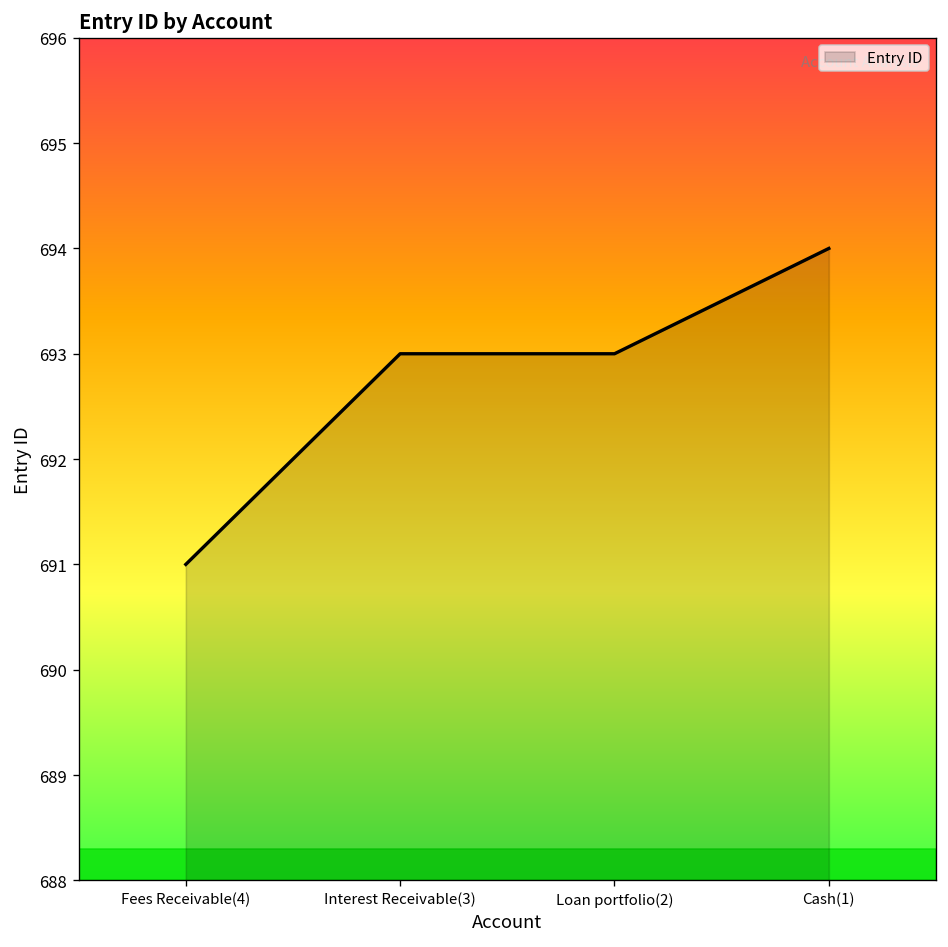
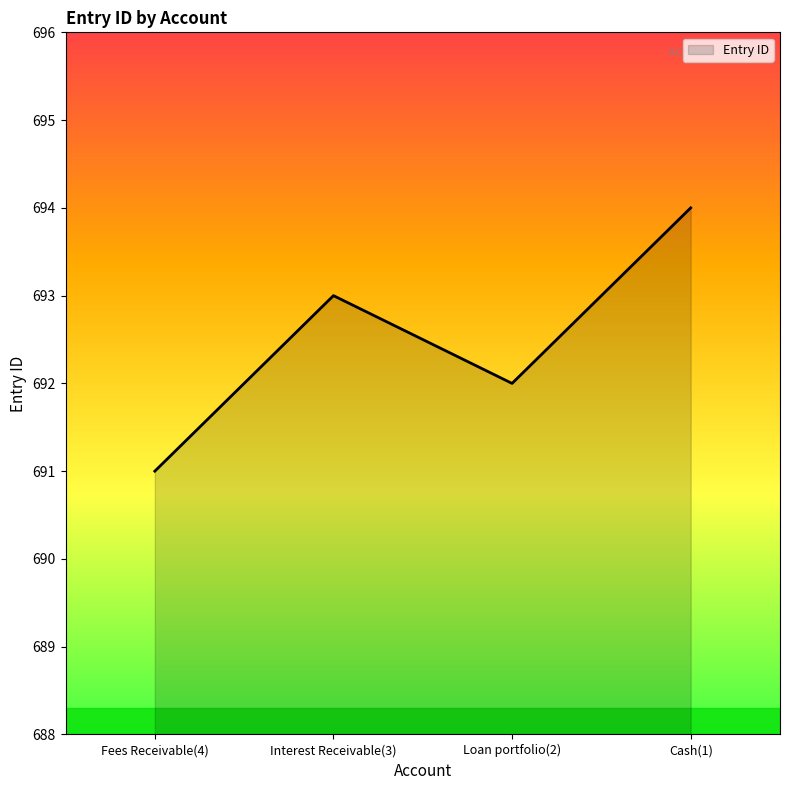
Loan portfolio(2): 693 -> 692
